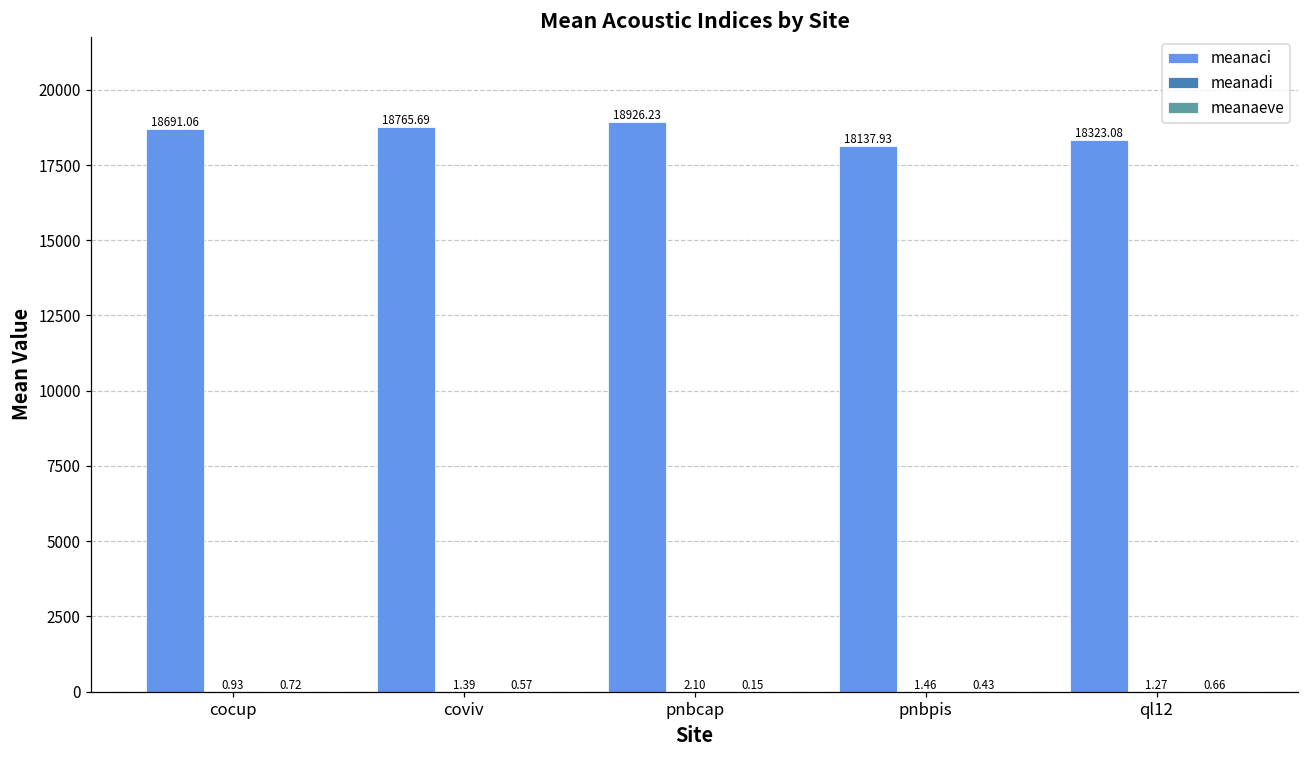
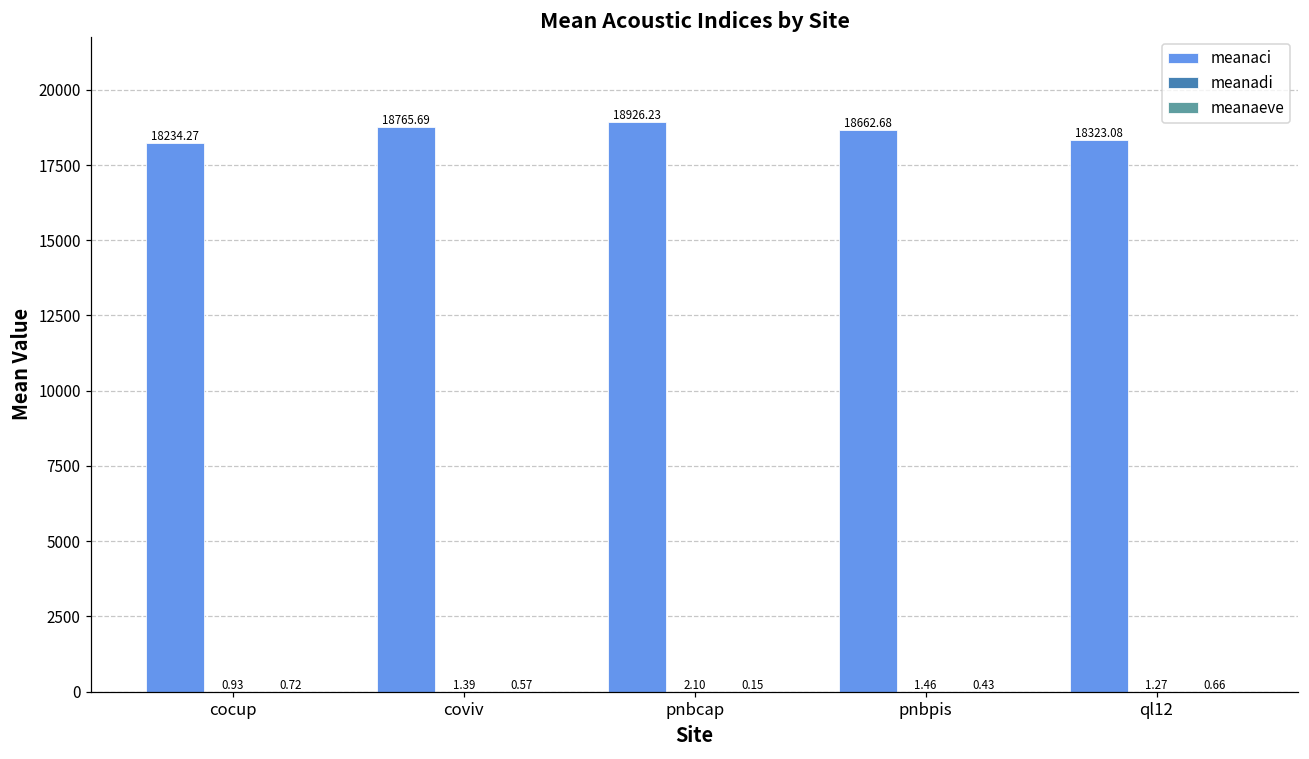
meanaci, cocup: 18691.06 -> 18234.27
meanaci, pnbpis: 18137.93 -> 18662.68
